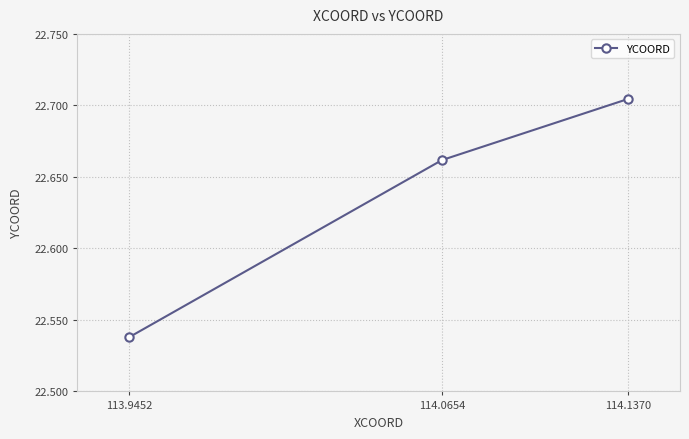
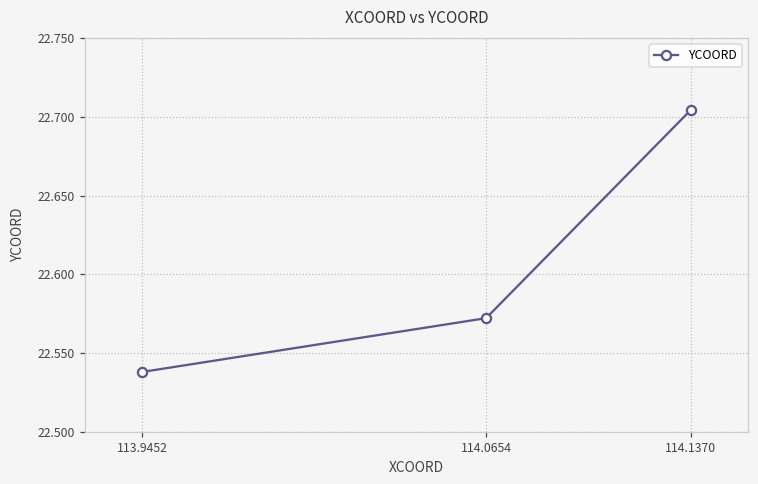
114.0654: 22.662 -> 22.572
